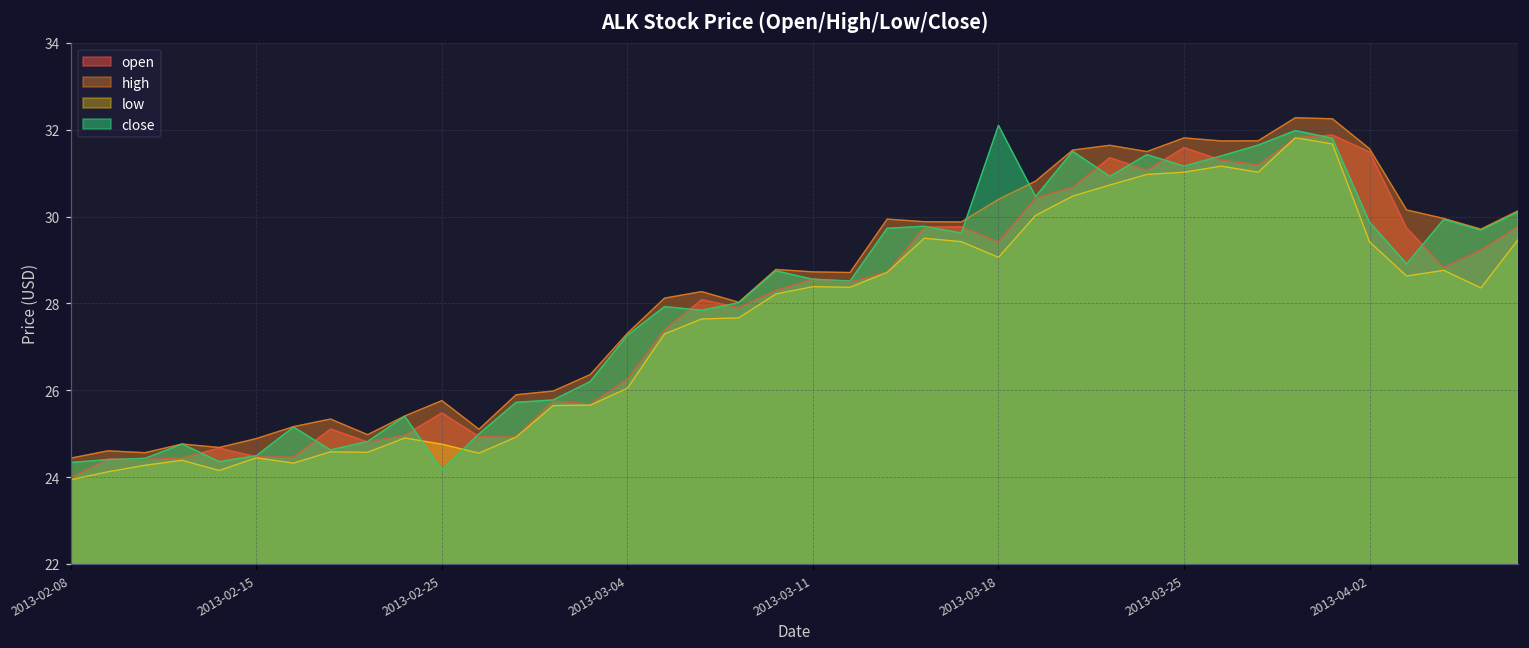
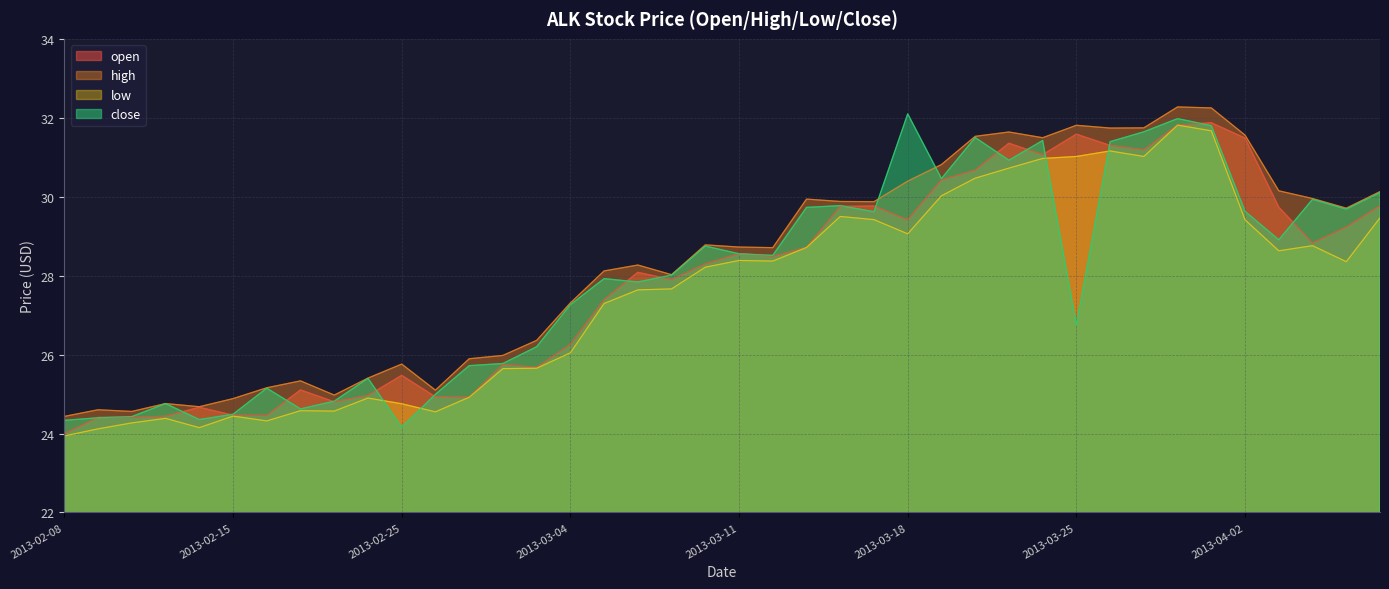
close, 2013-03-25: 31.2 -> 26.8
close, 2013-04-02: 29.9 -> 29.6
